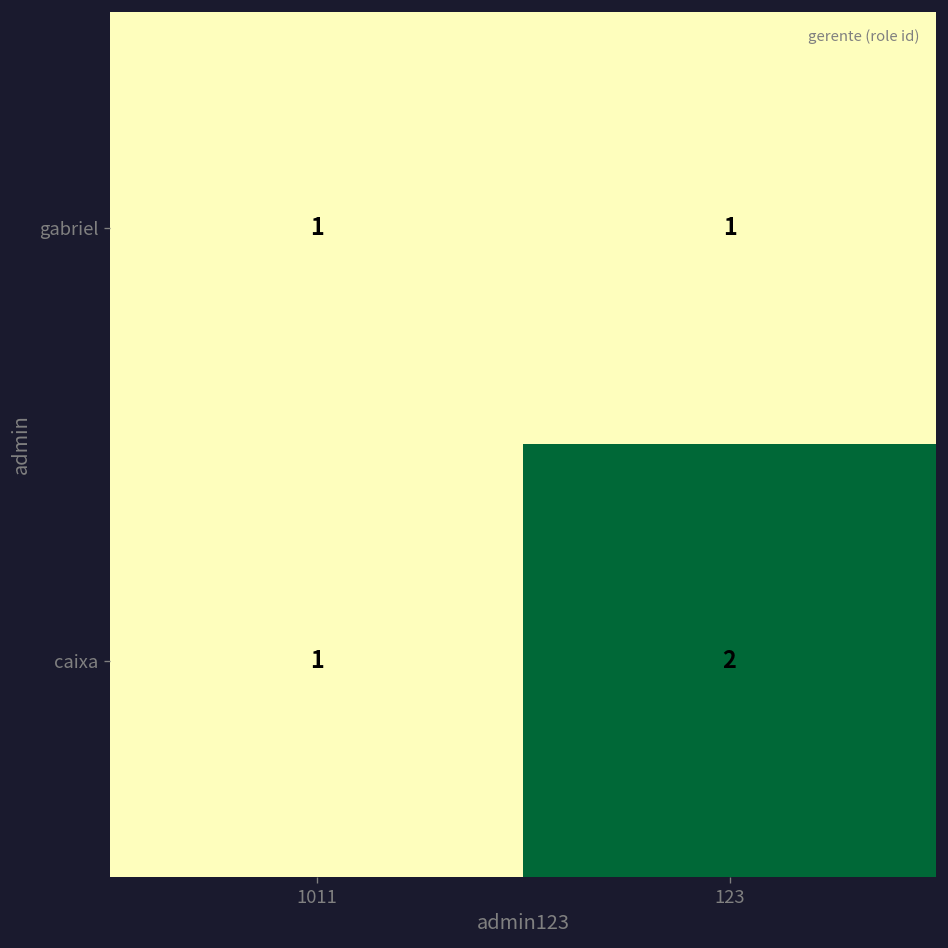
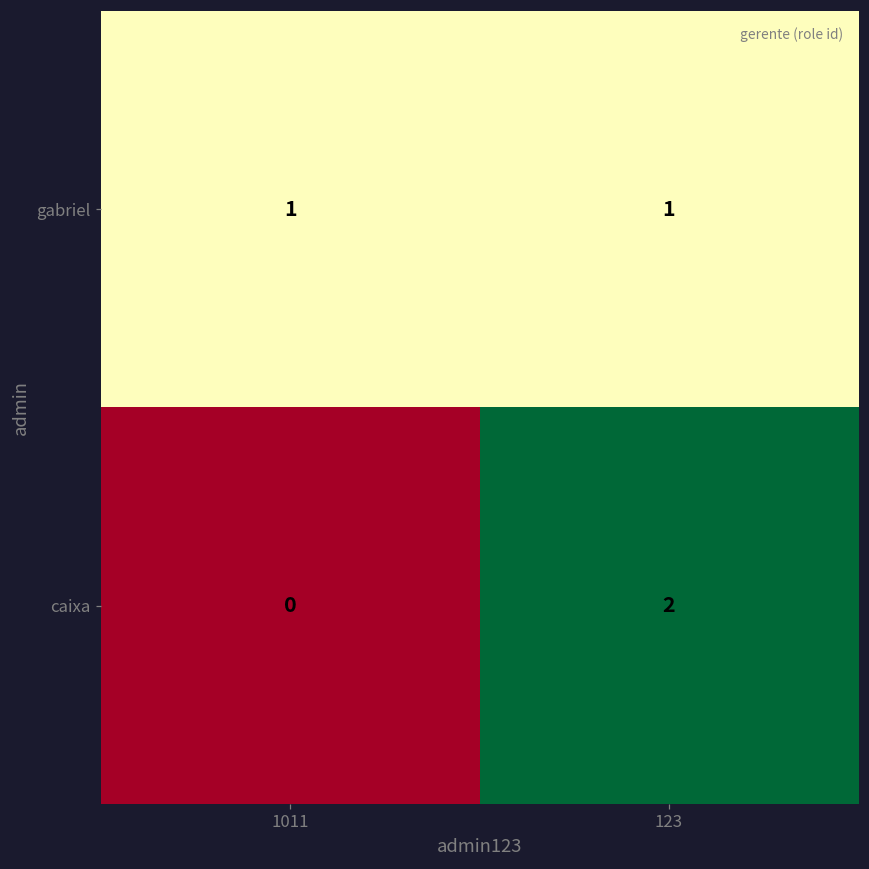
caixa, 1011: 1 -> 0
